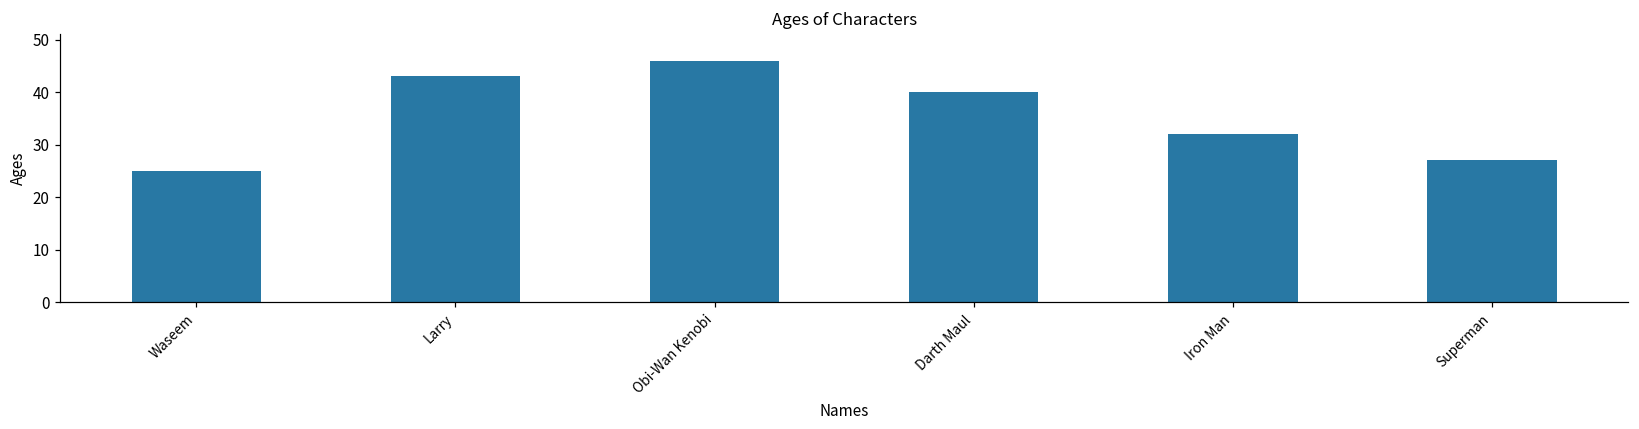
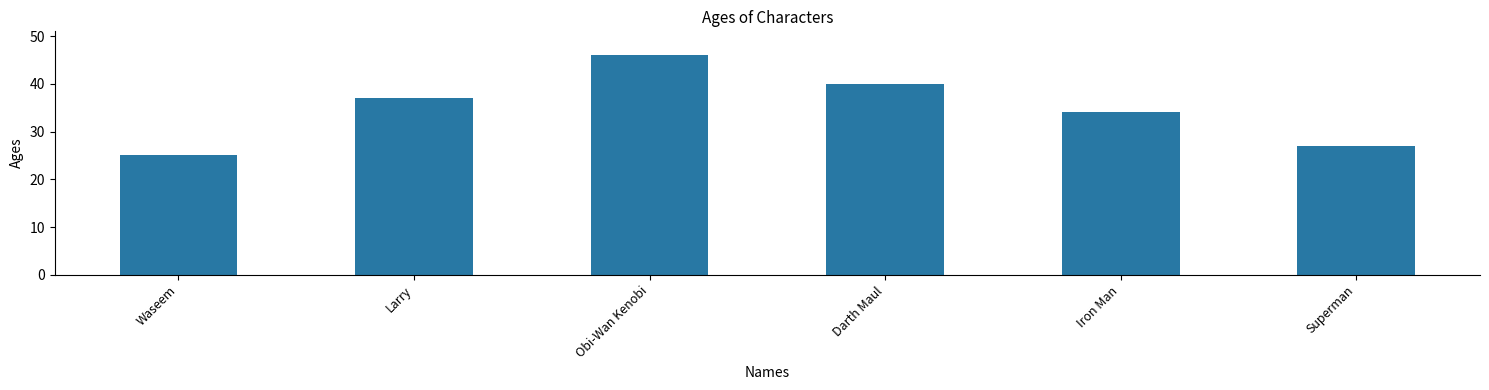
Larry: 43 -> 37
Iron Man: 32 -> 34
